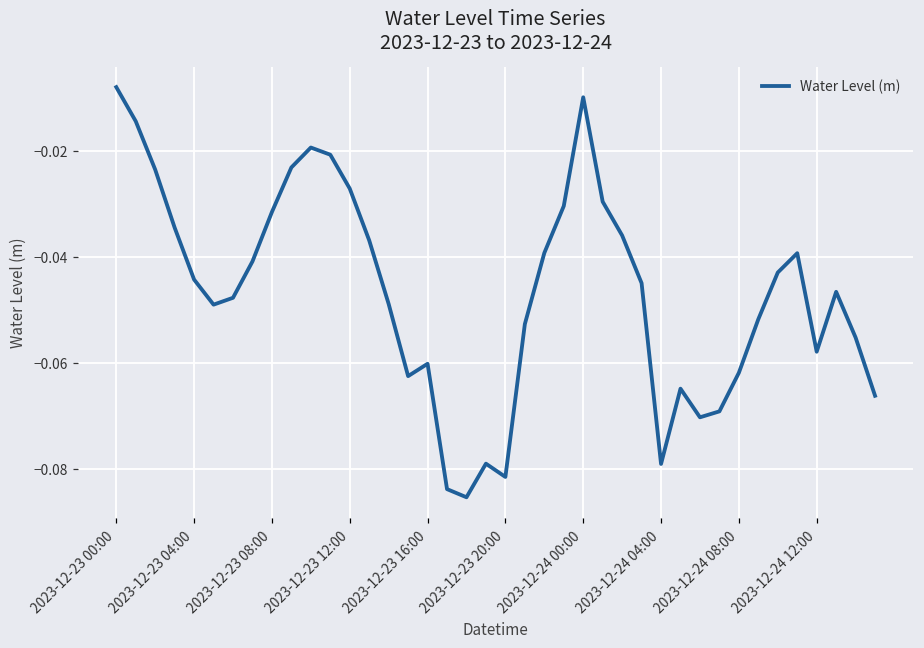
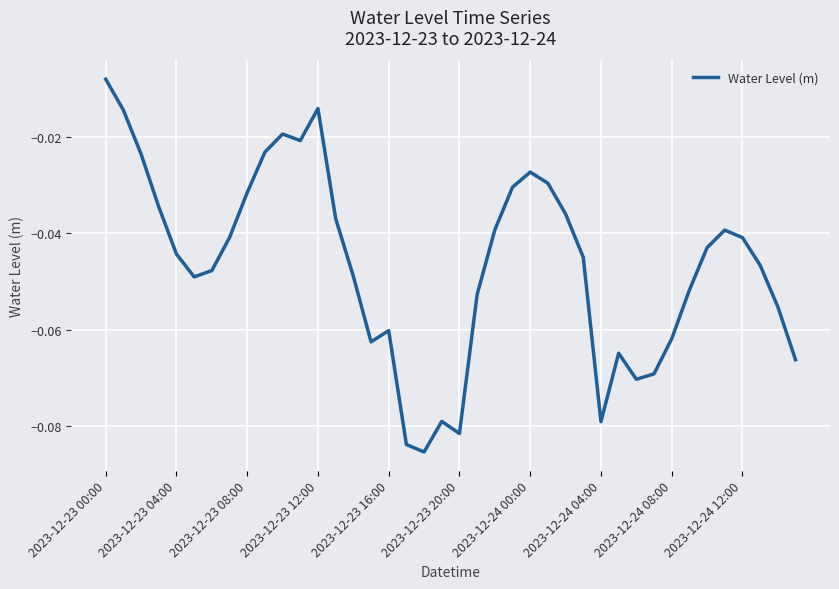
2023-12-23 12:00: -0.027 -> -0.014
2023-12-24 00:00: -0.010 -> -0.027
2023-12-24 12:00: -0.058 -> -0.041
